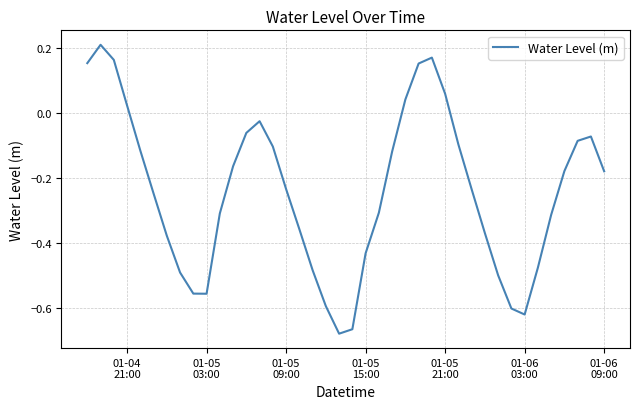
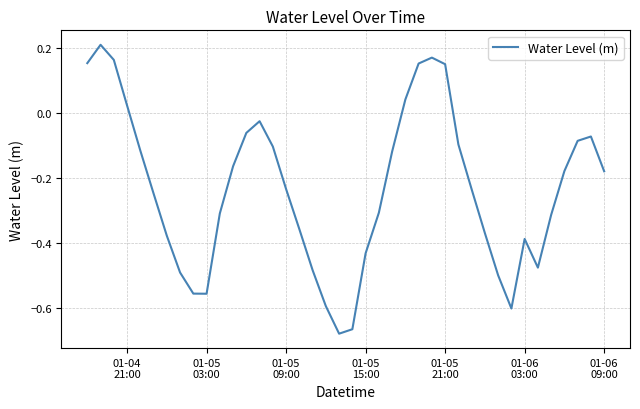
01-05 21:00: 0.06 -> 0.15
01-06 03:00: -0.62 -> -0.39
